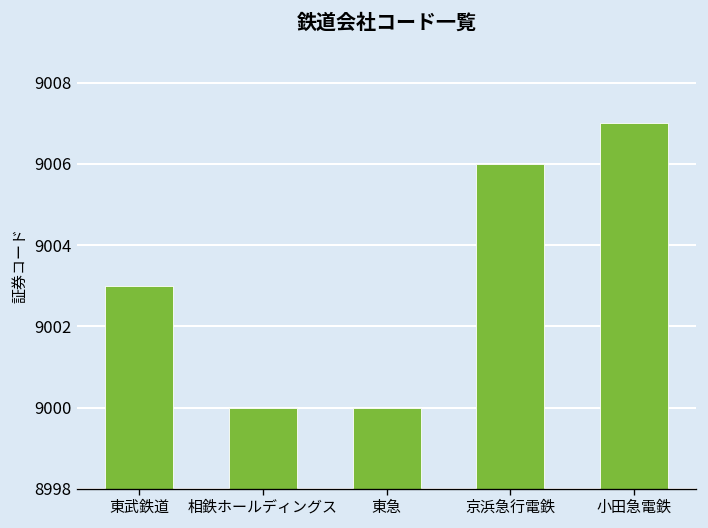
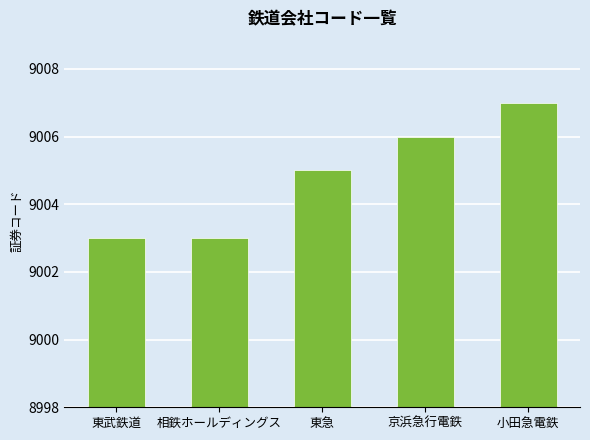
相鉄ホールディングス: 9000 -> 9003
東急: 9000 -> 9005
